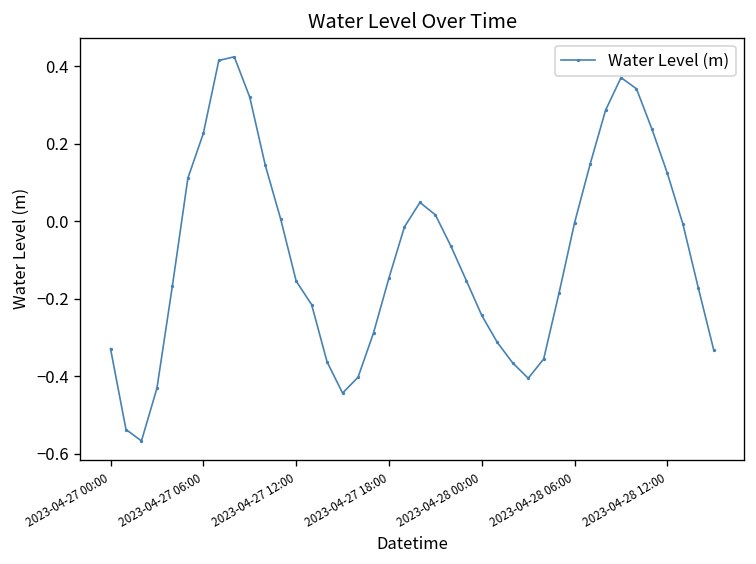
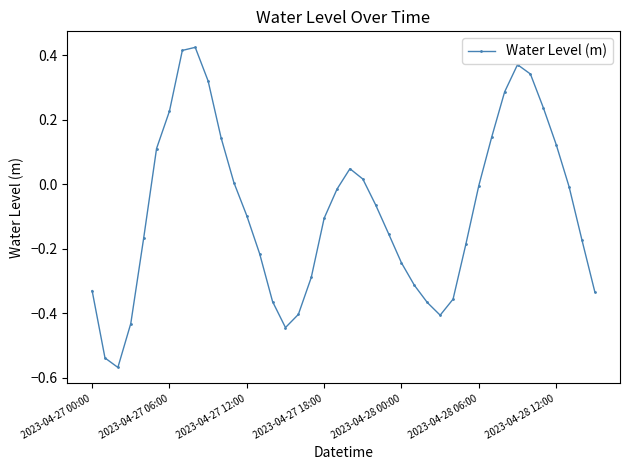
2023-04-27 12:00: -0.15 -> -0.10
2023-04-27 18:00: -0.15 -> -0.11
